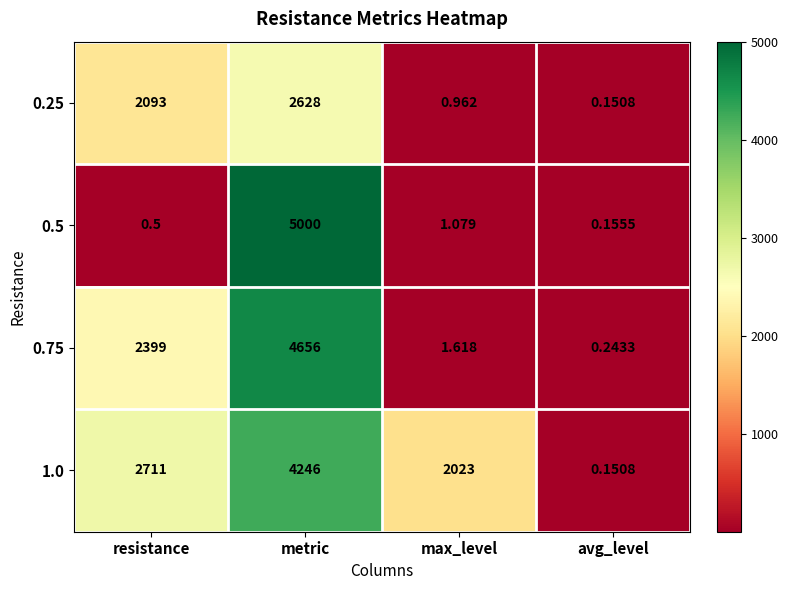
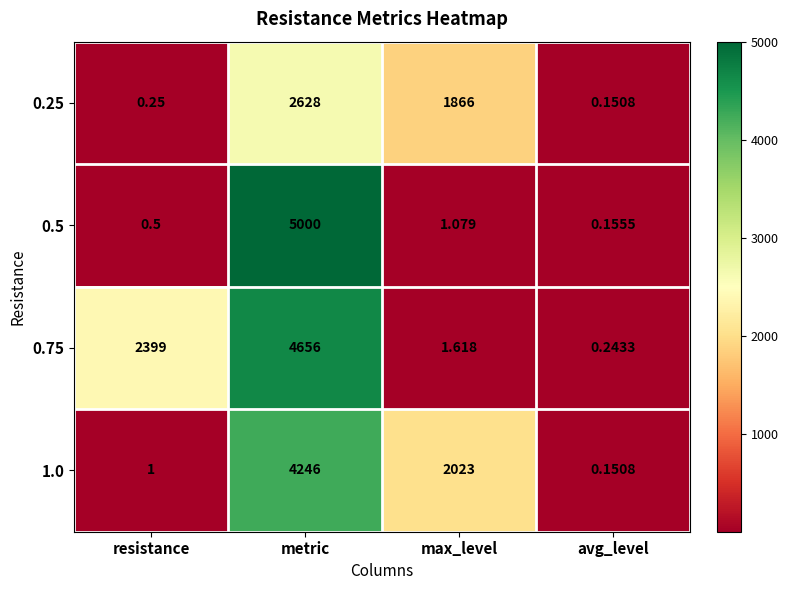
0.25, resistance: 2093 -> 0.25
0.25, max_level: 0.962 -> 1866
1.0, resistance: 2711 -> 1
